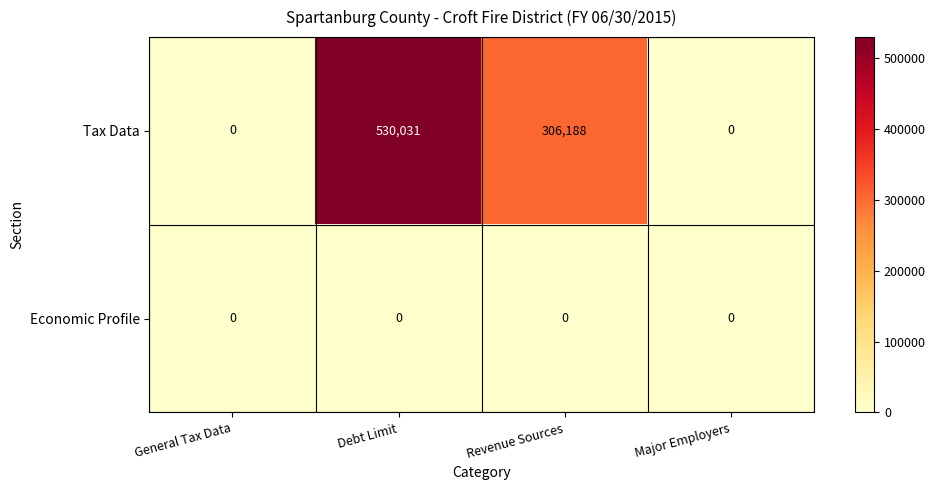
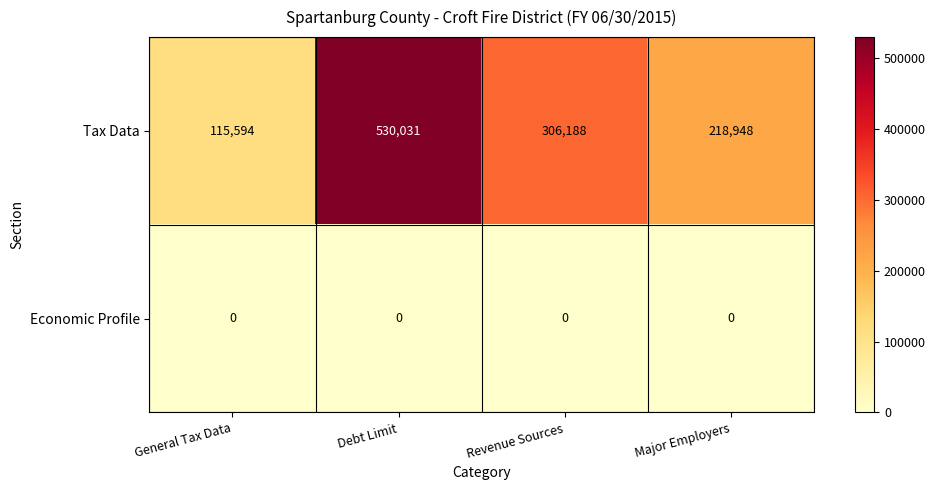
Tax Data, General Tax Data: 0 -> 115,594
Tax Data, Major Employers: 0 -> 218,948
